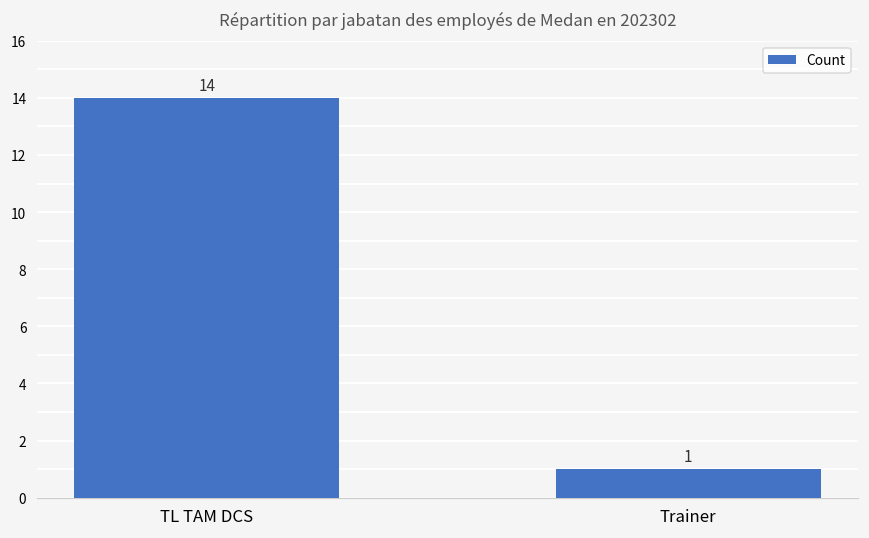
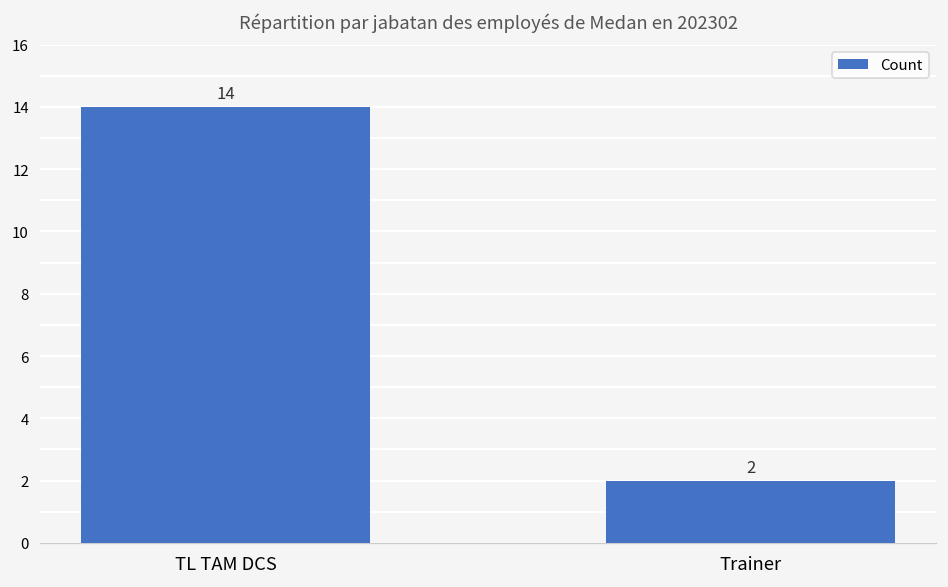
Trainer: 1 -> 2
